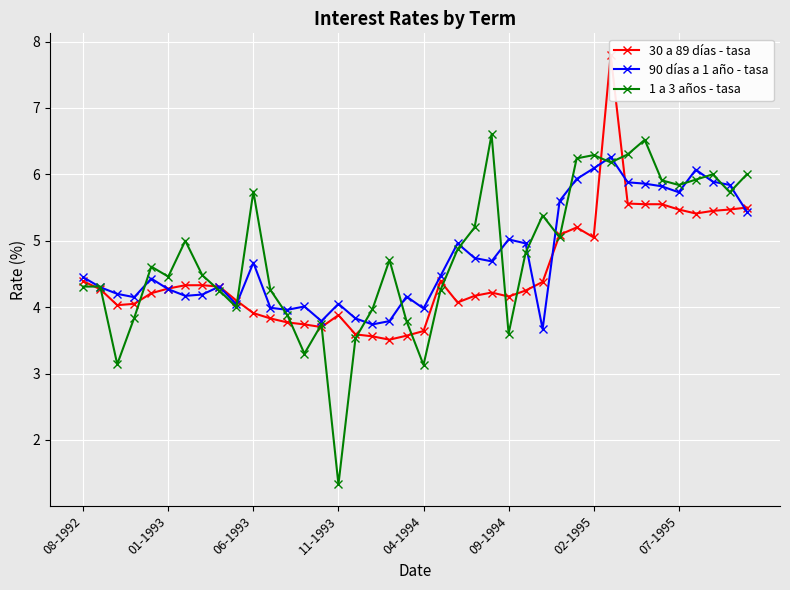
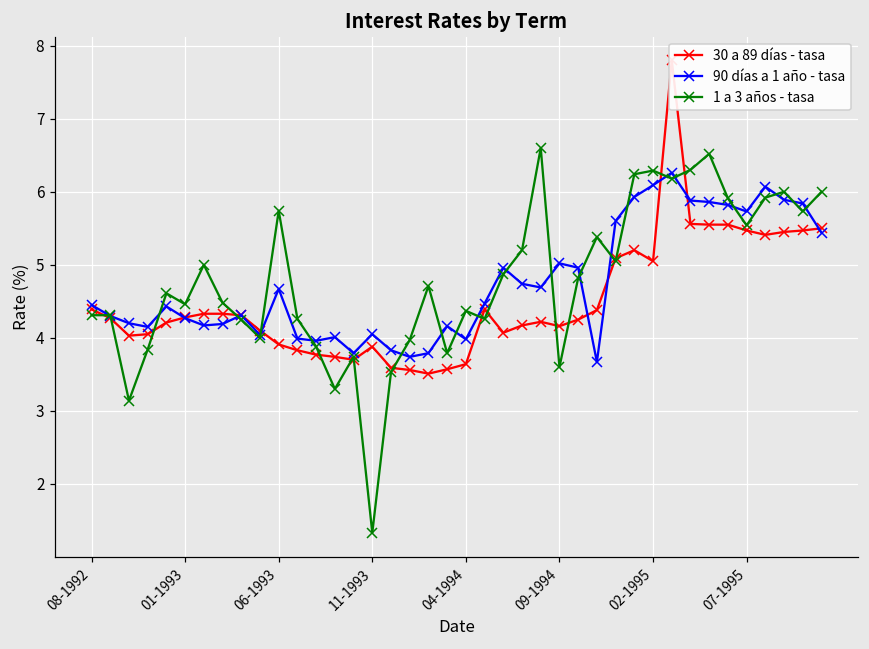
1 a 3 años - tasa, 04-1994: 3.1 -> 4.4
1 a 3 años - tasa, 07-1995: 5.8 -> 5.5
